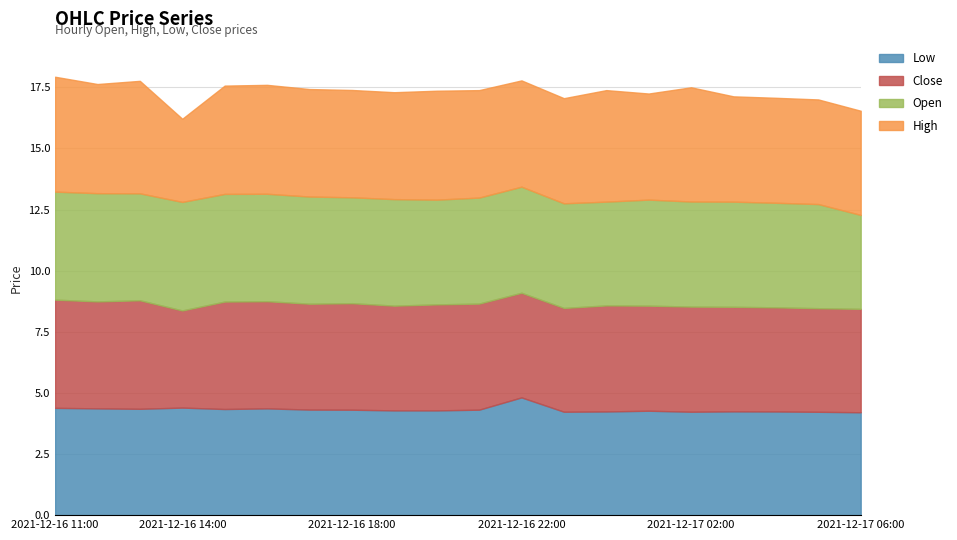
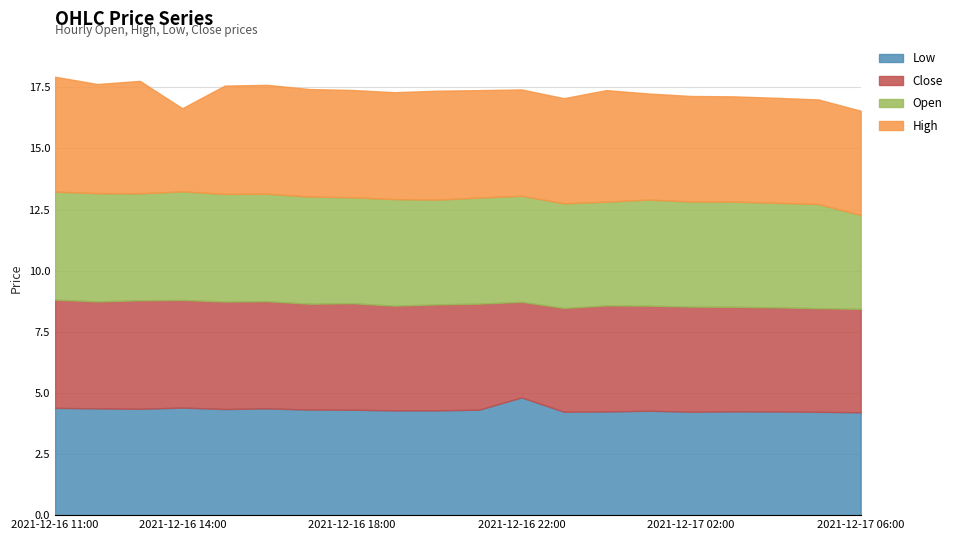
Close, 2021-12-16 14:00: 4.0 -> 4.4
Close, 2021-12-16 22:00: 4.3 -> 3.9
High, 2021-12-17 02:00: 4.7 -> 4.3
